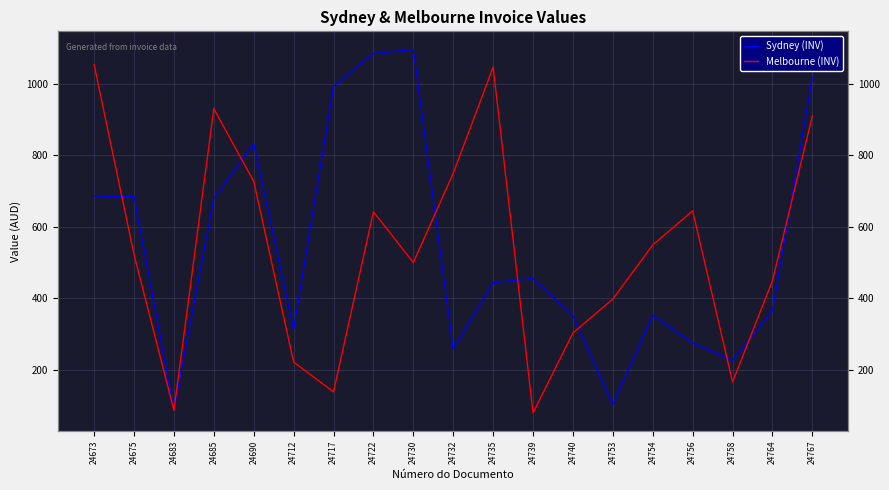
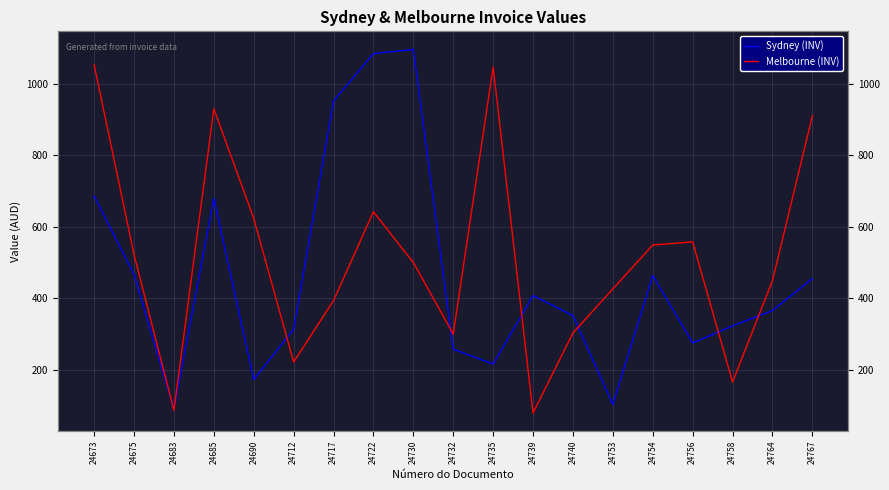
Sydney (INV), 24675: 680 -> 470
Sydney (INV), 24690: 830 -> 170
Melbourne (INV), 24690: 730 -> 620
Sydney (INV), 24717: 990 -> 950
Melbourne (INV), 24717: 140 -> 390
Melbourne (INV), 24732: 750 -> 300
Sydney (INV), 24735: 440 -> 220
Sydney (INV), 24739: 460 -> 410
Melbourne (INV), 24753: 400 -> 430
Sydney (INV), 24754: 350 -> 460
Melbourne (INV), 24756: 640 -> 560
Sydney (INV), 24758: 230 -> 320
Sydney (INV), 24767: 1020 -> 460
